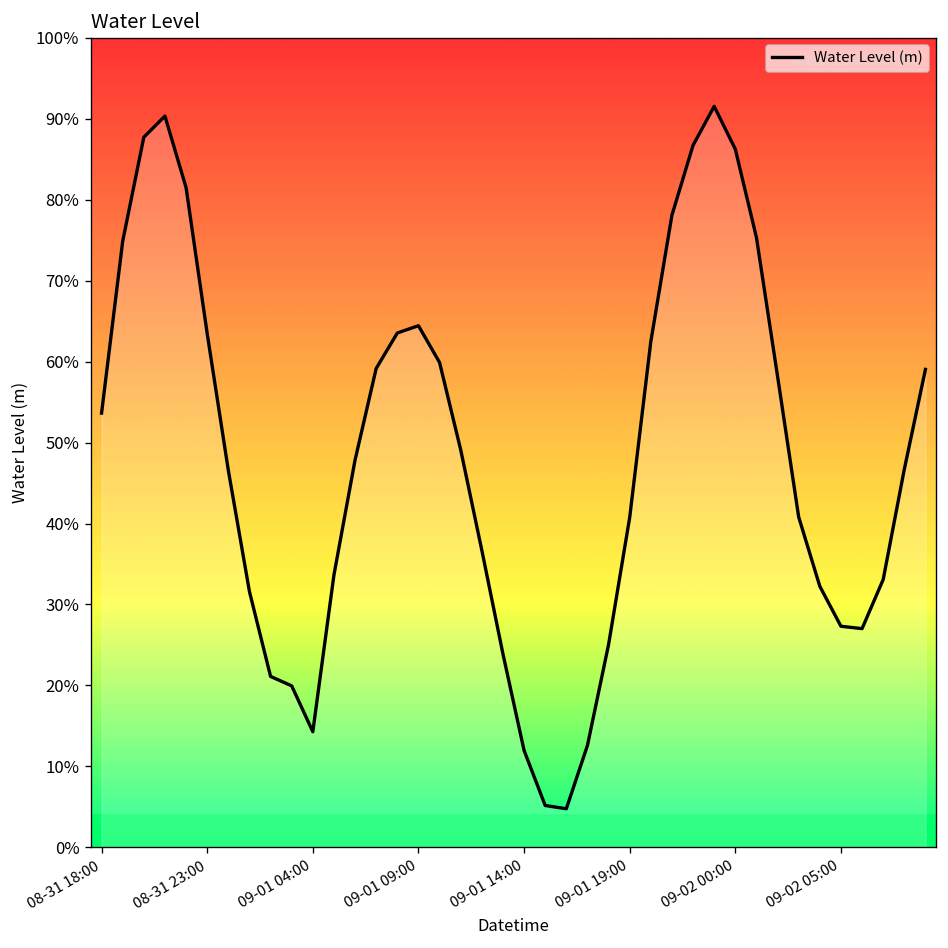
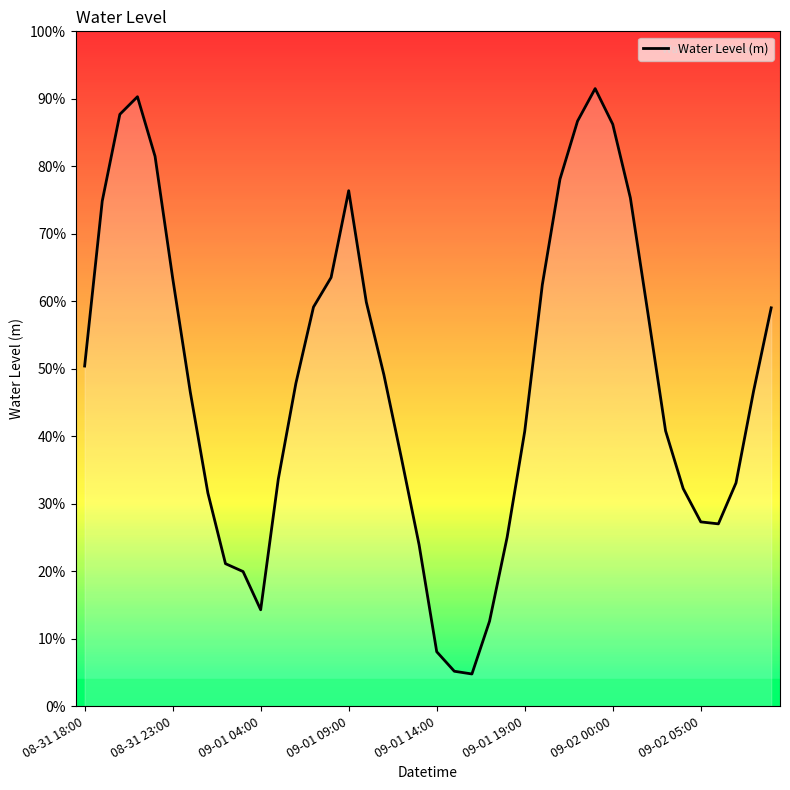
08-31 18:00: 54% -> 50%
09-01 09:00: 64% -> 76%
09-01 14:00: 12% -> 8%
